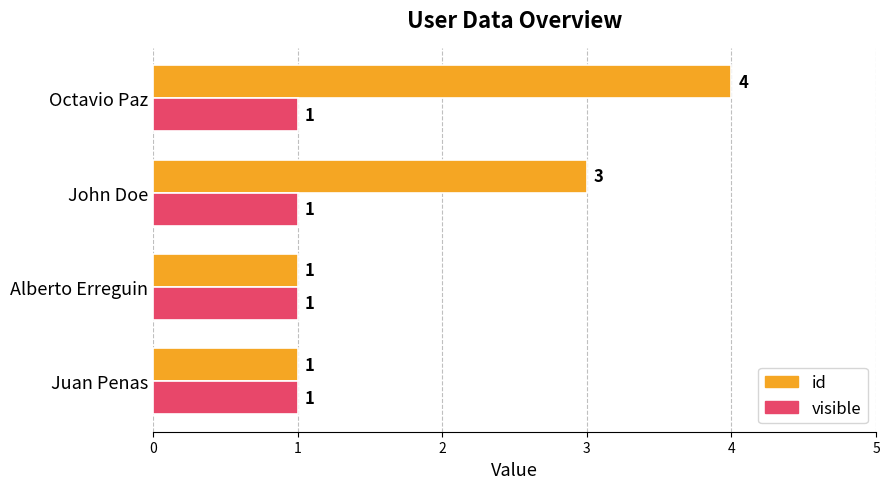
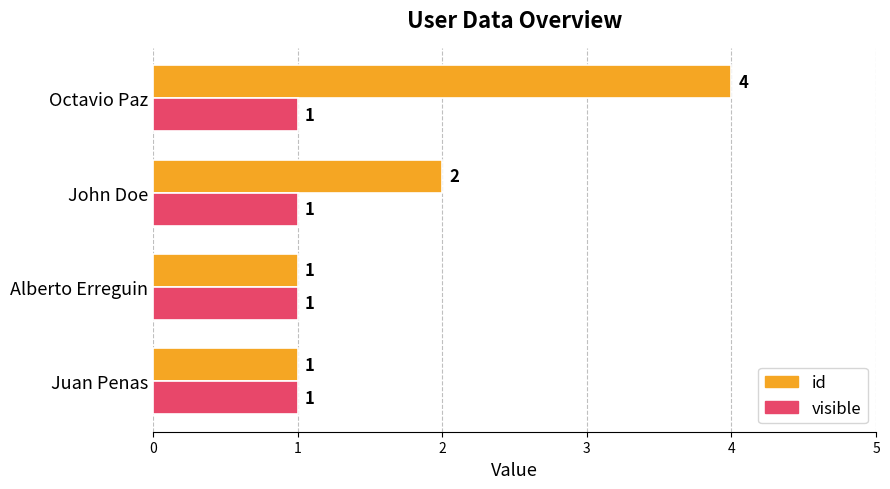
id, John Doe: 3 -> 2
